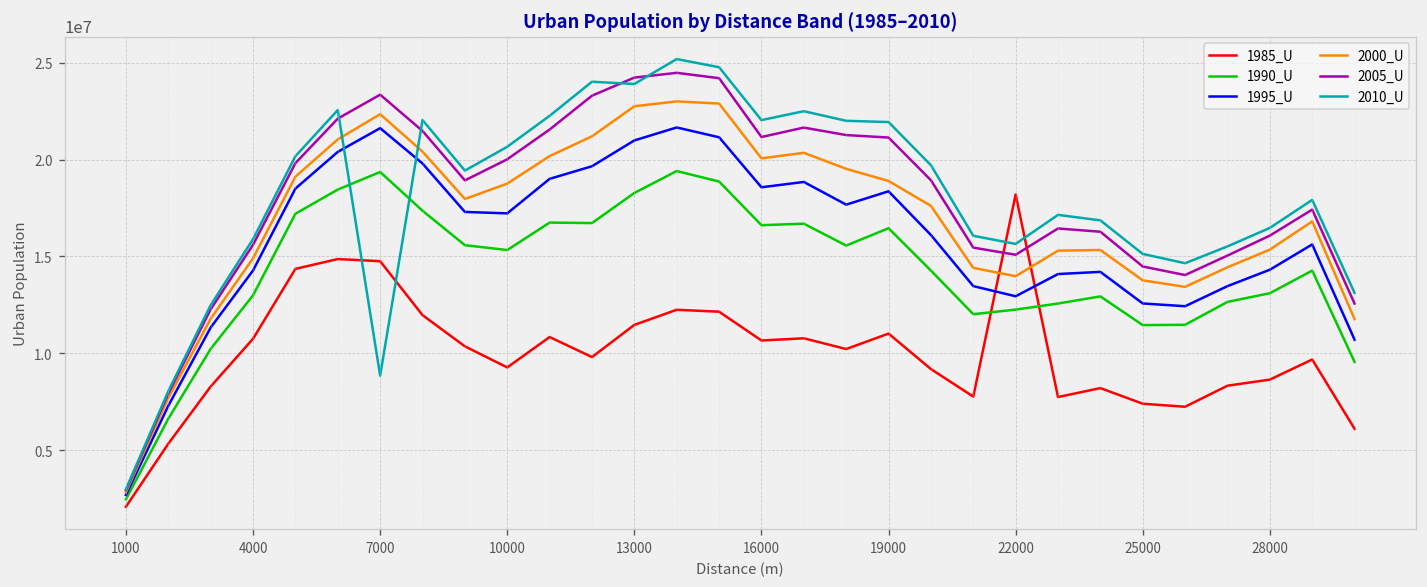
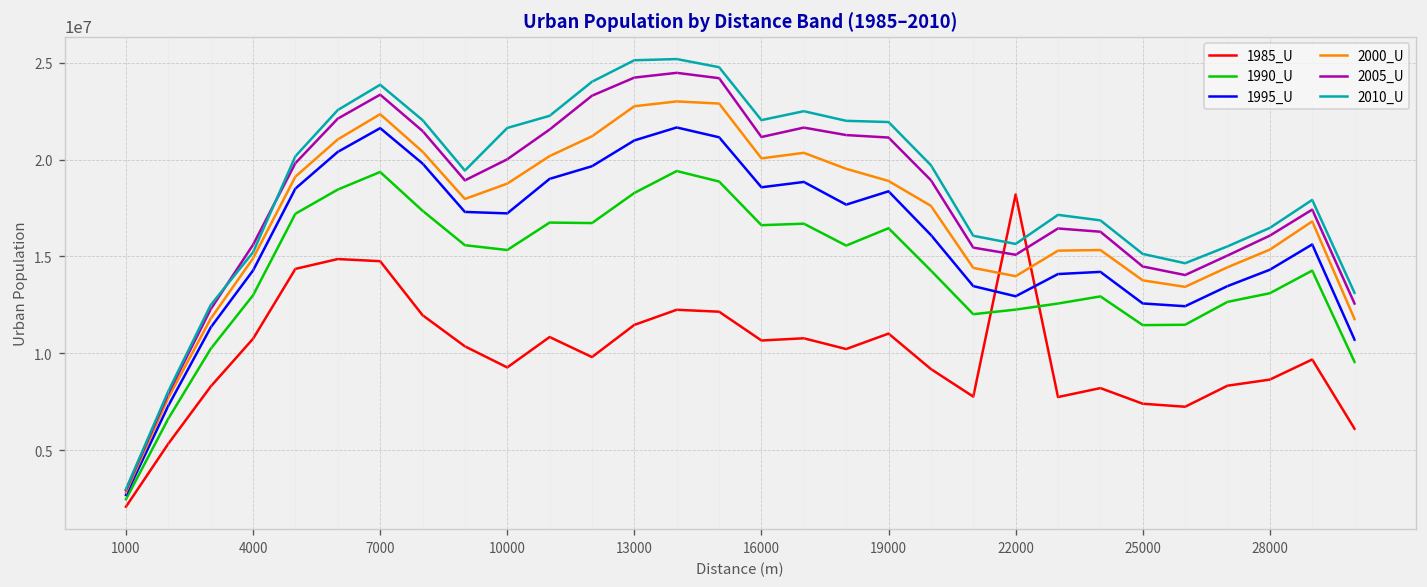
2010_U, 4000: 15900000 -> 15200000
2010_U, 7000: 8800000 -> 23900000
2010_U, 10000: 20700000 -> 21600000
2010_U, 13000: 23900000 -> 25100000
